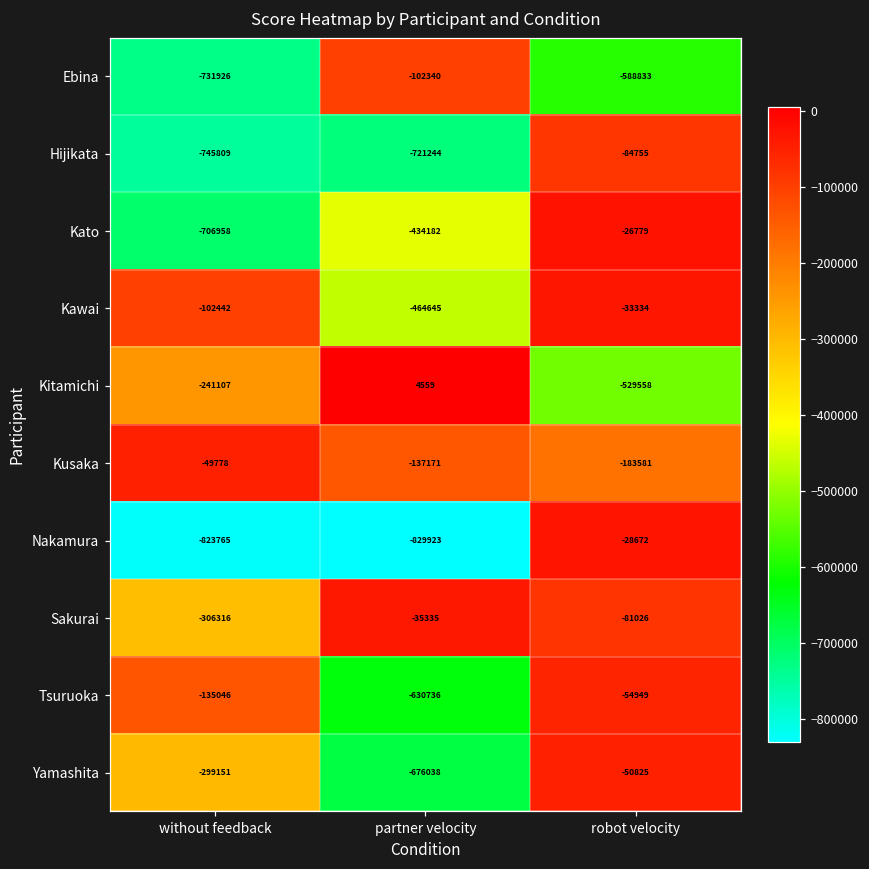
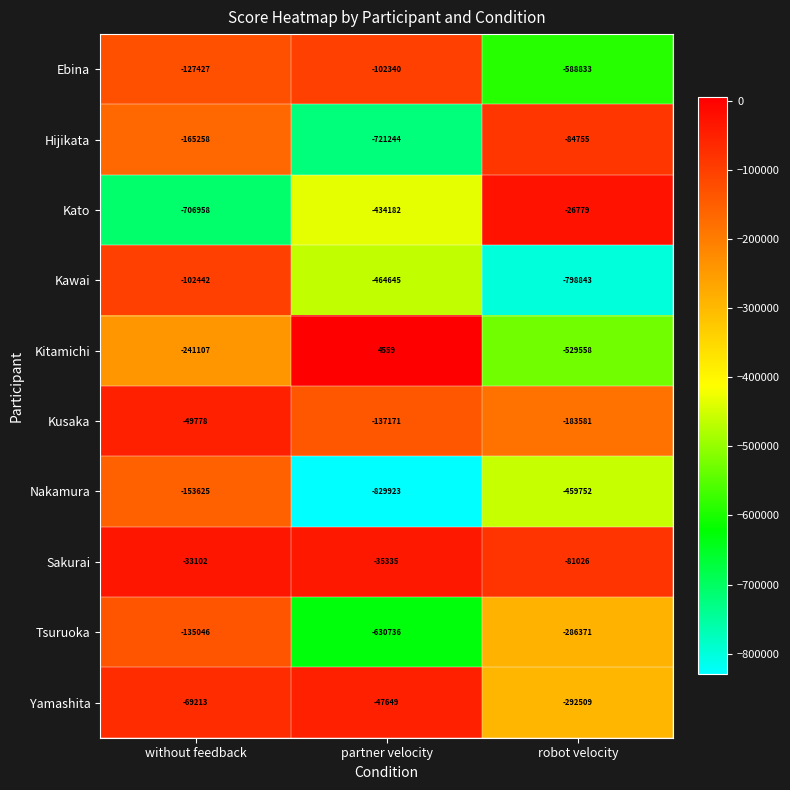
Ebina, without feedback: -731926 -> -127427
Hijikata, without feedback: -745809 -> -165258
Kawai, robot velocity: -33334 -> -798843
Nakamura, without feedback: -823765 -> -153625
Nakamura, robot velocity: -28672 -> -459752
Sakurai, without feedback: -306316 -> -33102
Tsuruoka, robot velocity: -54949 -> -286371
Yamashita, without feedback: -299151 -> -69213
Yamashita, partner velocity: -676038 -> -47649
Yamashita, robot velocity: -50825 -> -292509
